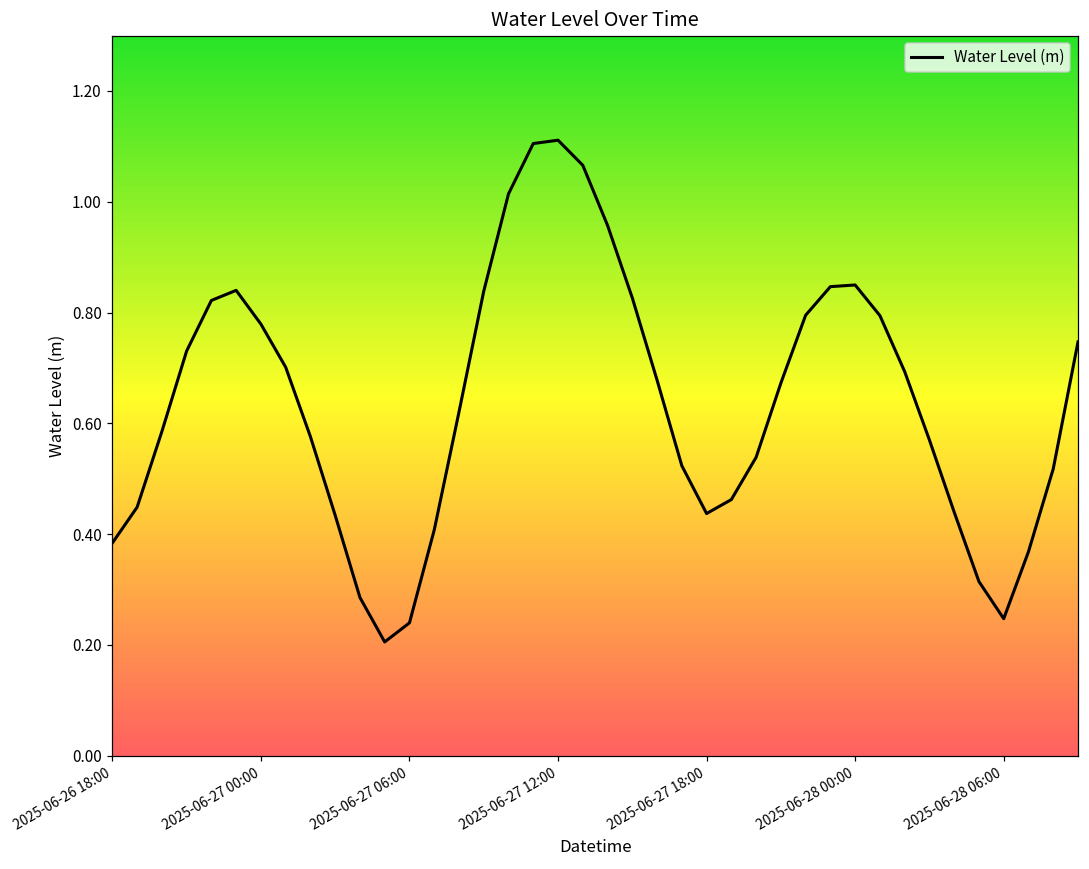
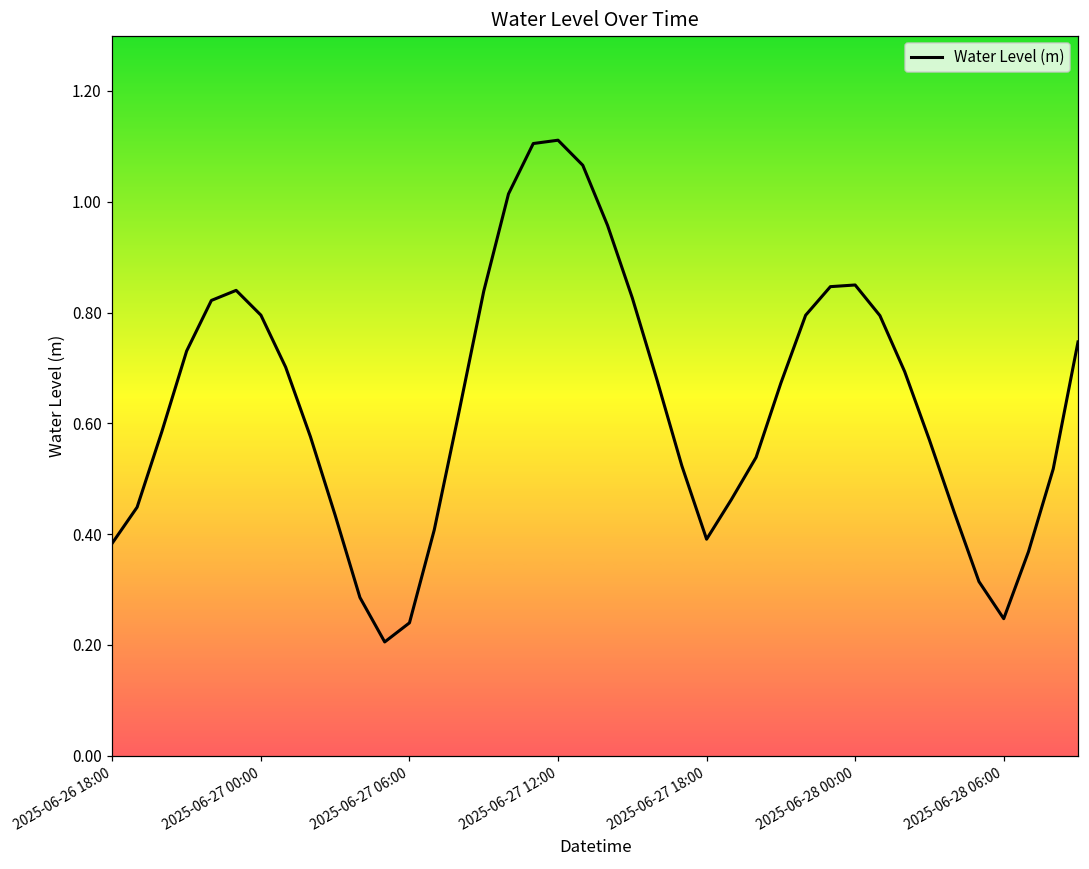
2025-06-27 00:00: 0.78 -> 0.80
2025-06-27 18:00: 0.44 -> 0.39
